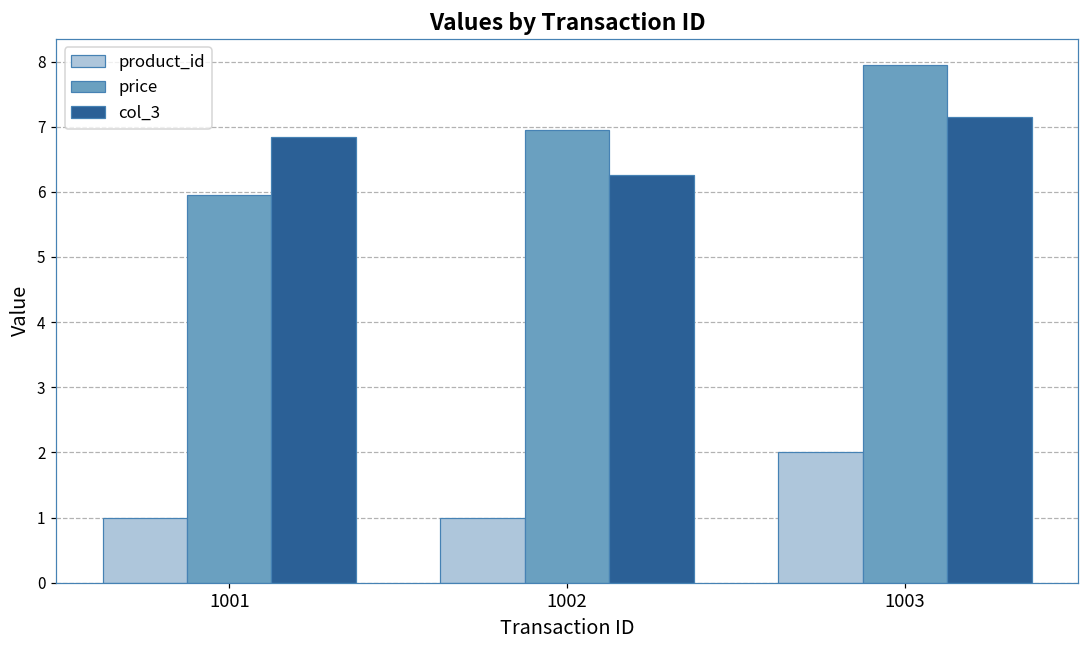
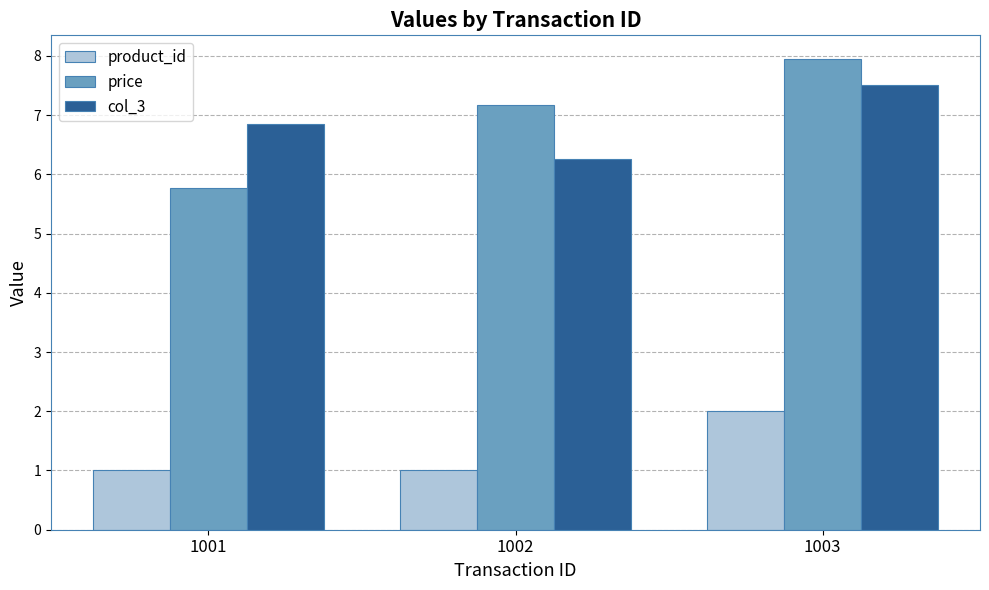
price, 1001: 6.0 -> 5.8
price, 1002: 7.0 -> 7.2
col_3, 1003: 7.2 -> 7.5
